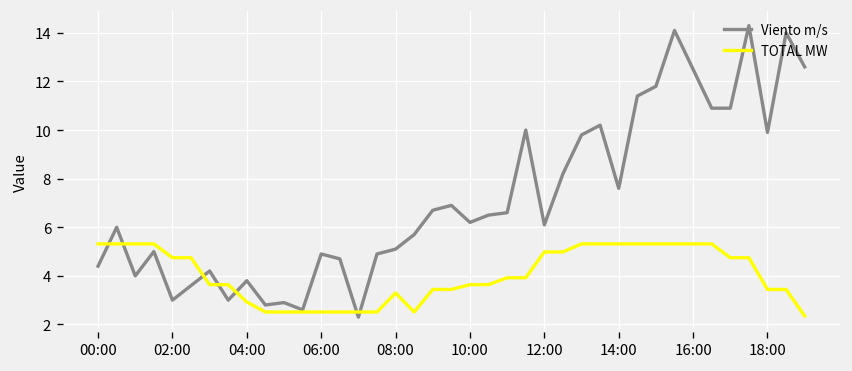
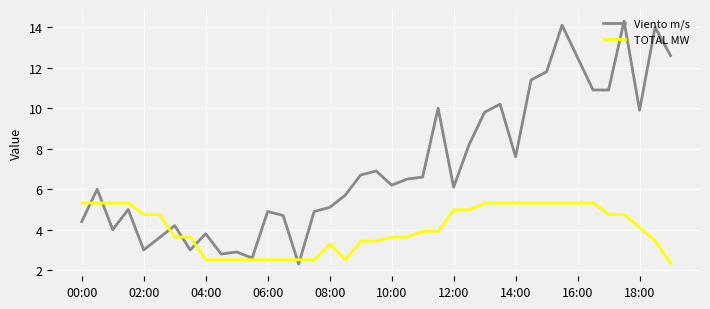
TOTAL MW, 04:00: 2.9 -> 2.5
TOTAL MW, 18:00: 3.4 -> 4.1
